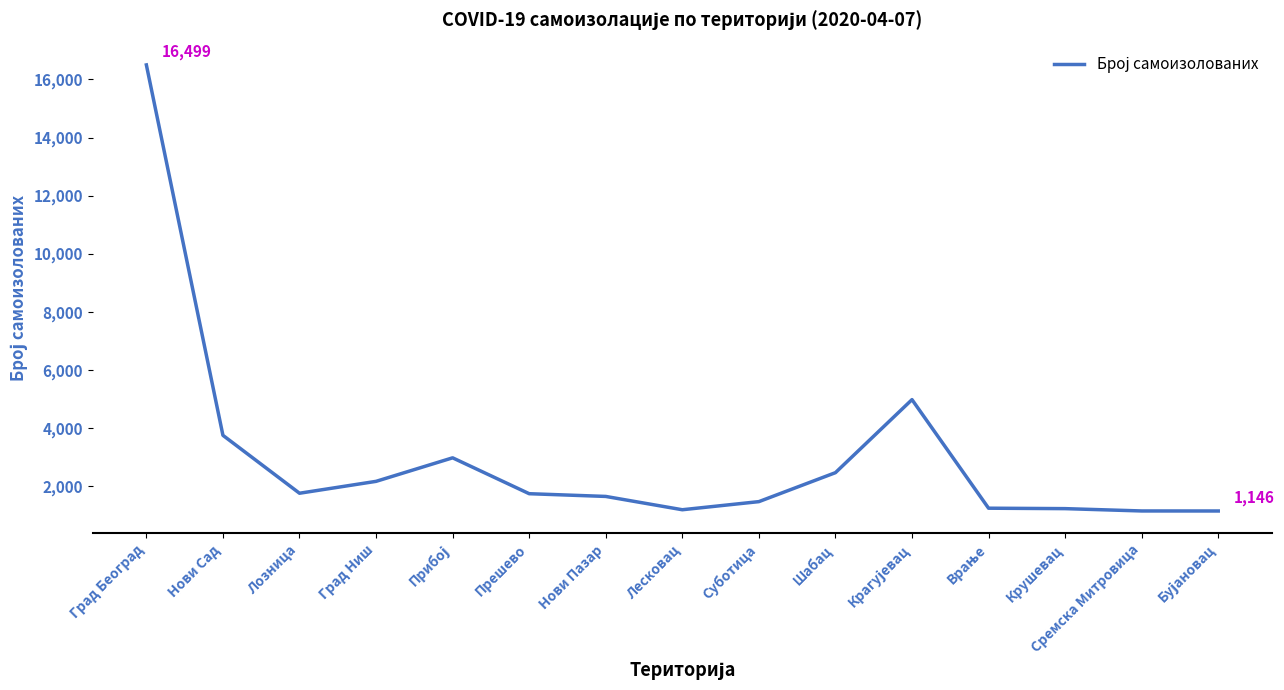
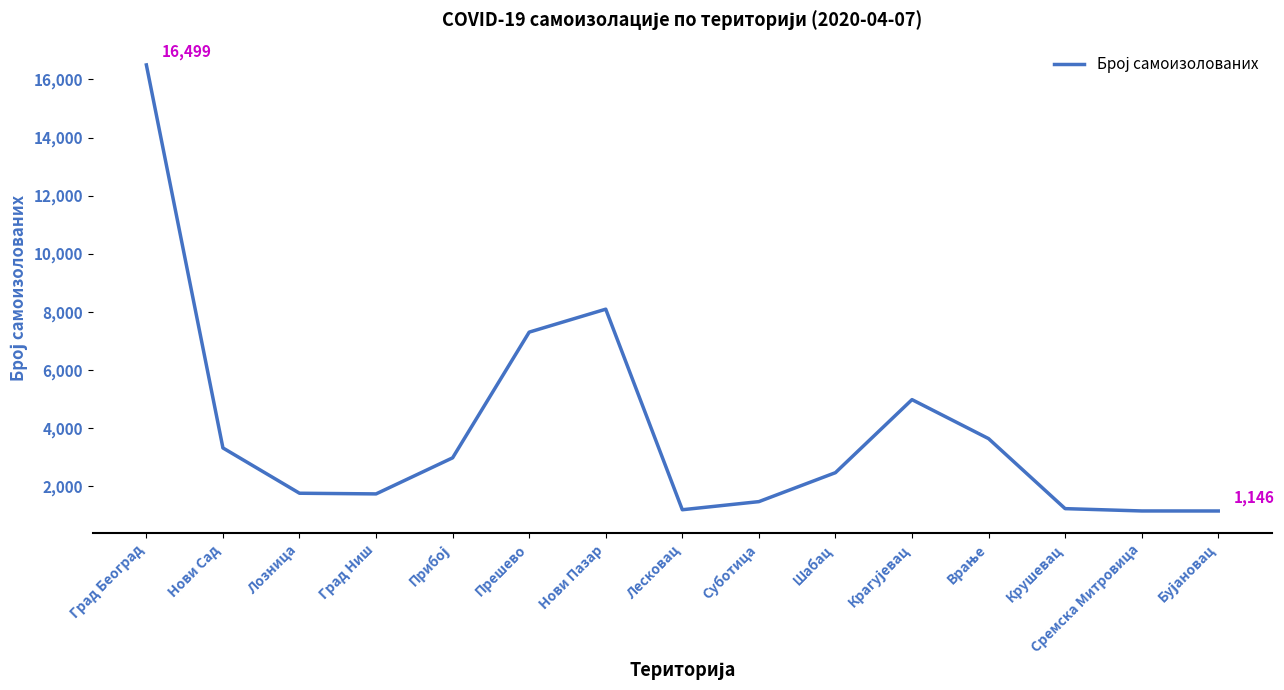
Нови Сад: 3,800 -> 3,300
Град Ниш: 2,200 -> 1,700
Прешево: 1,700 -> 7,300
Нови Пазар: 1,600 -> 8,100
Врање: 1,200 -> 3,600
